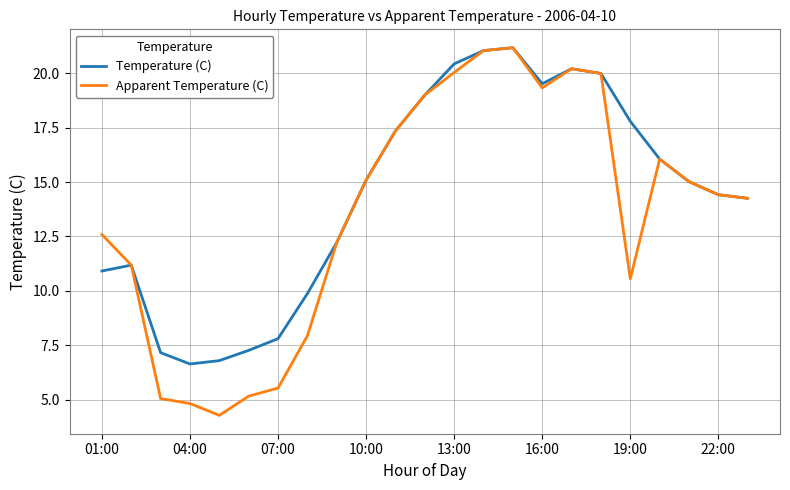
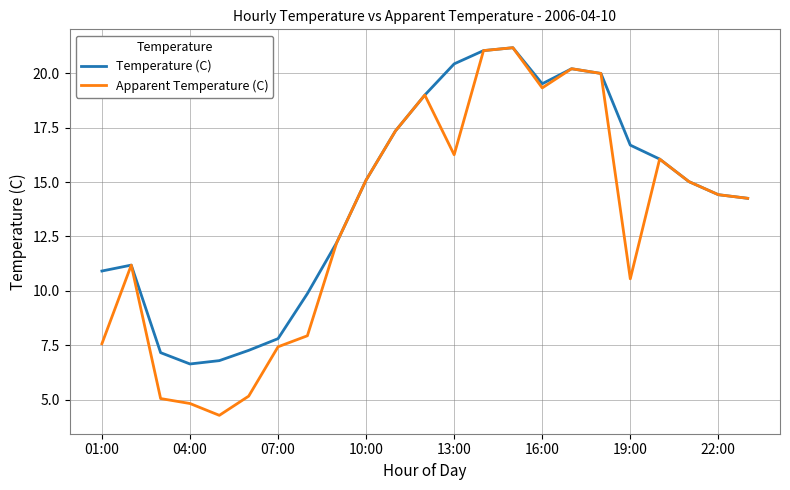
Apparent Temperature (C), 01:00: 12.6 -> 7.6
Apparent Temperature (C), 07:00: 5.5 -> 7.4
Apparent Temperature (C), 13:00: 20.0 -> 16.3
Temperature (C), 19:00: 17.8 -> 16.7
